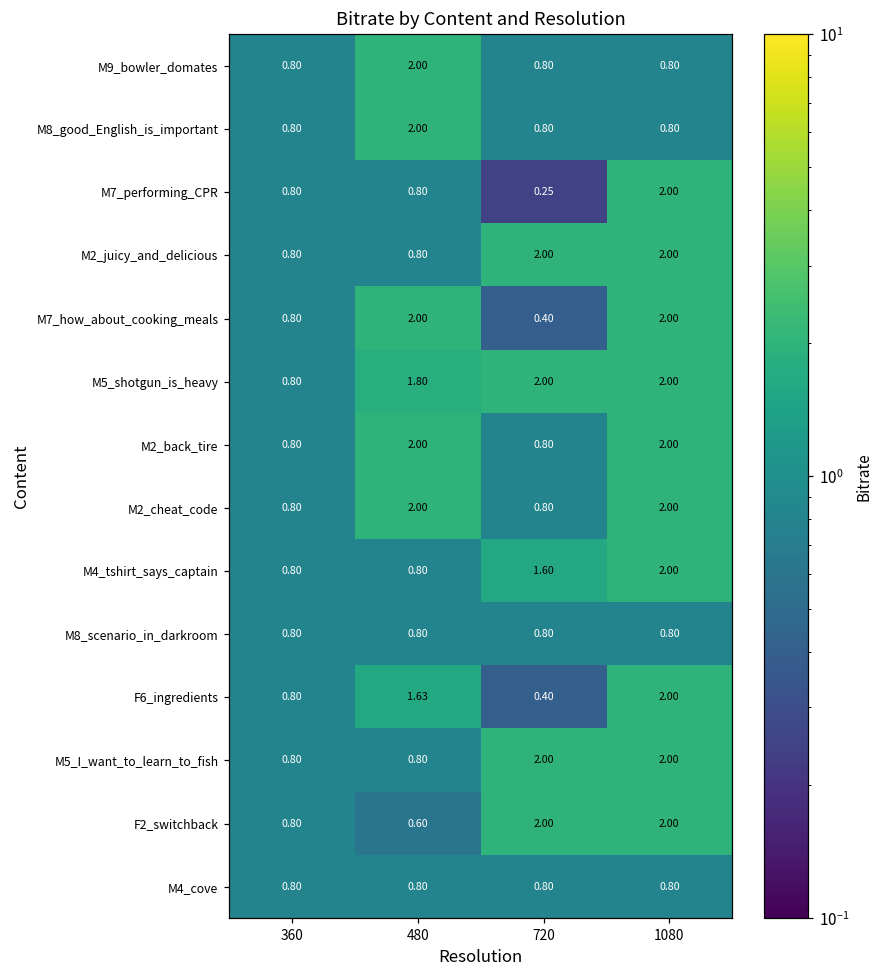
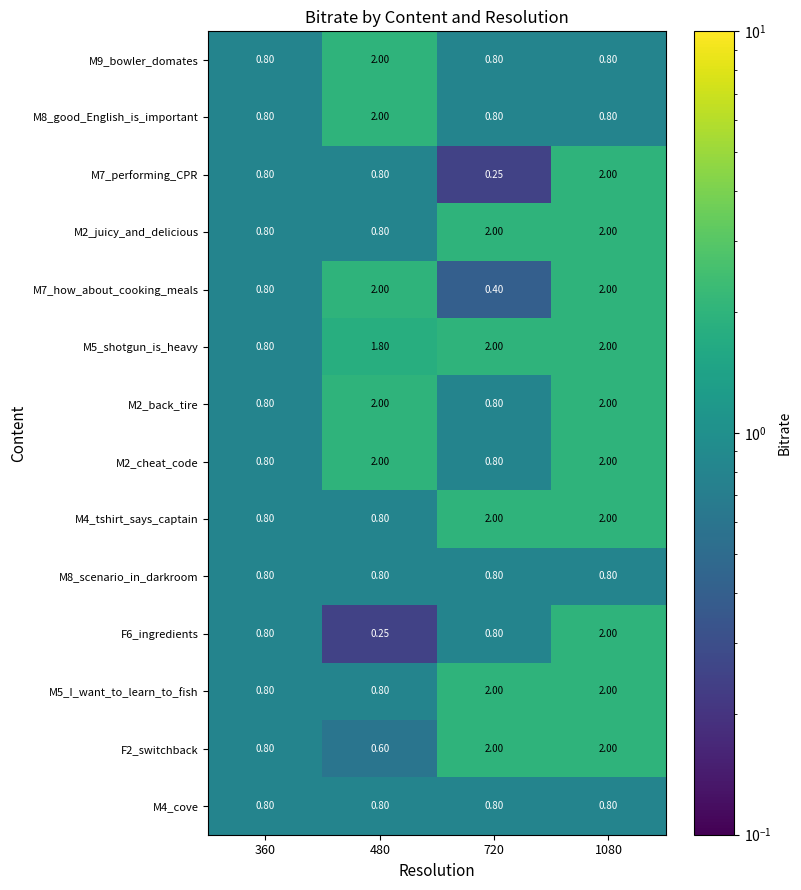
M4_tshirt_says_captain, 720: 1.60 -> 2.00
F6_ingredients, 480: 1.63 -> 0.25
F6_ingredients, 720: 0.40 -> 0.80
